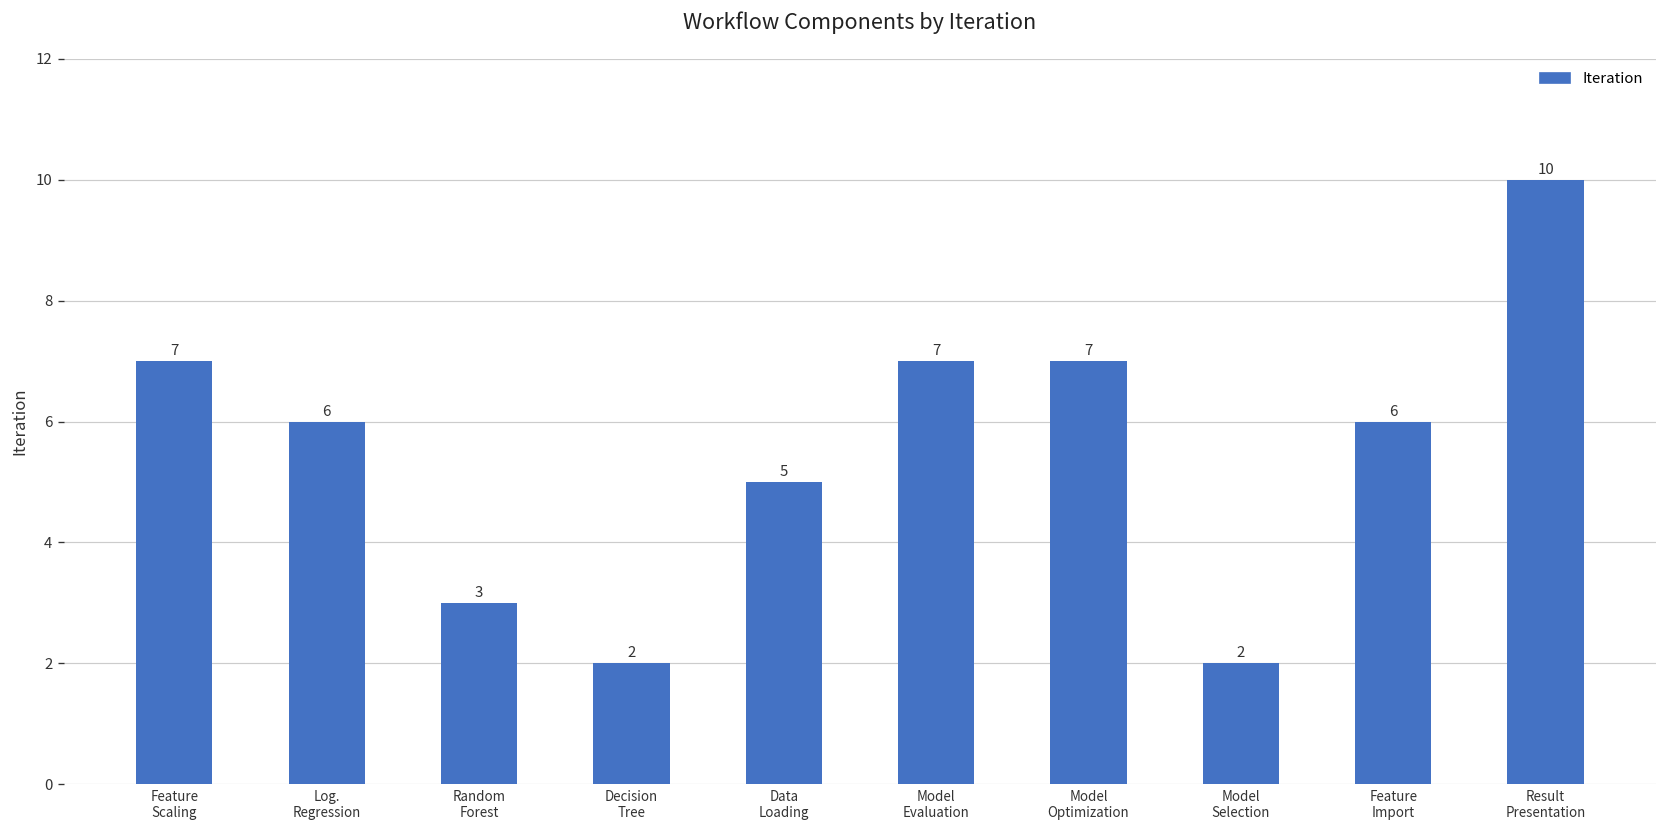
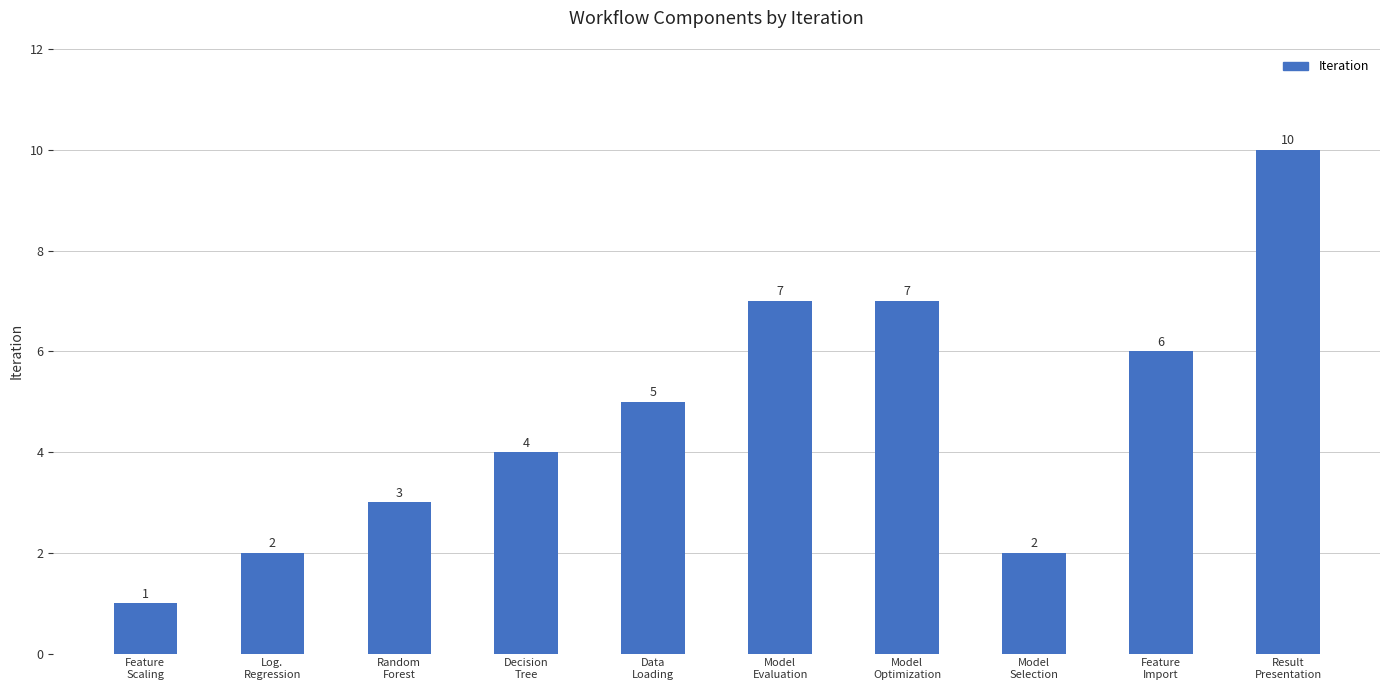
Feature Scaling: 7 -> 1
Log. Regression: 6 -> 2
Decision Tree: 2 -> 4
